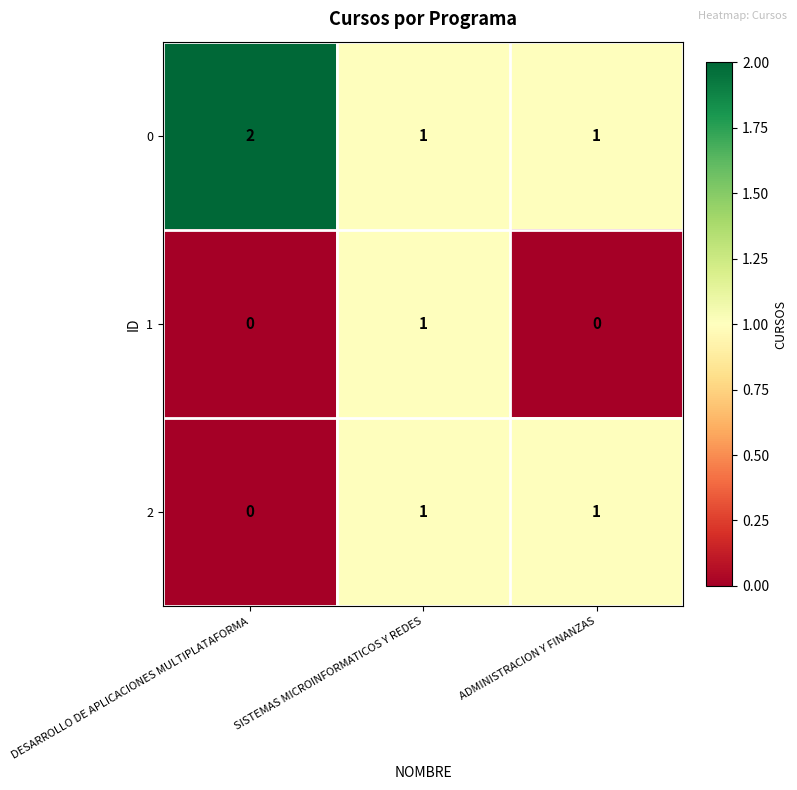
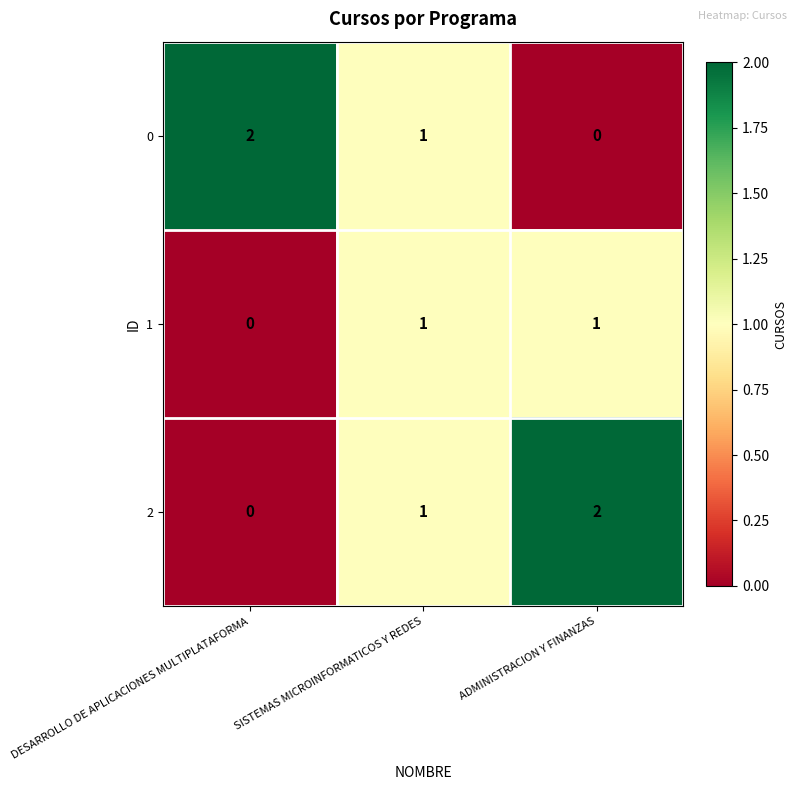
0, ADMINISTRACION Y FINANZAS: 1 -> 0
1, ADMINISTRACION Y FINANZAS: 0 -> 1
2, ADMINISTRACION Y FINANZAS: 1 -> 2
